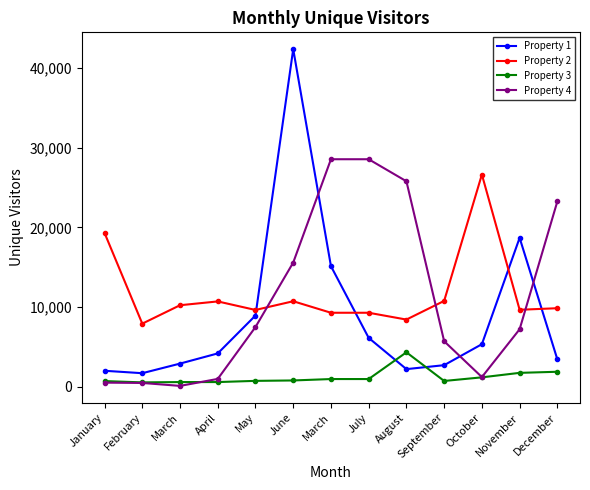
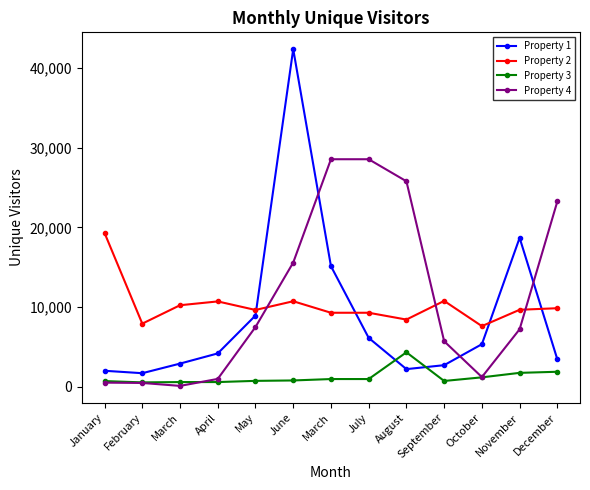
Property 2, October: 27,000 -> 8,000
